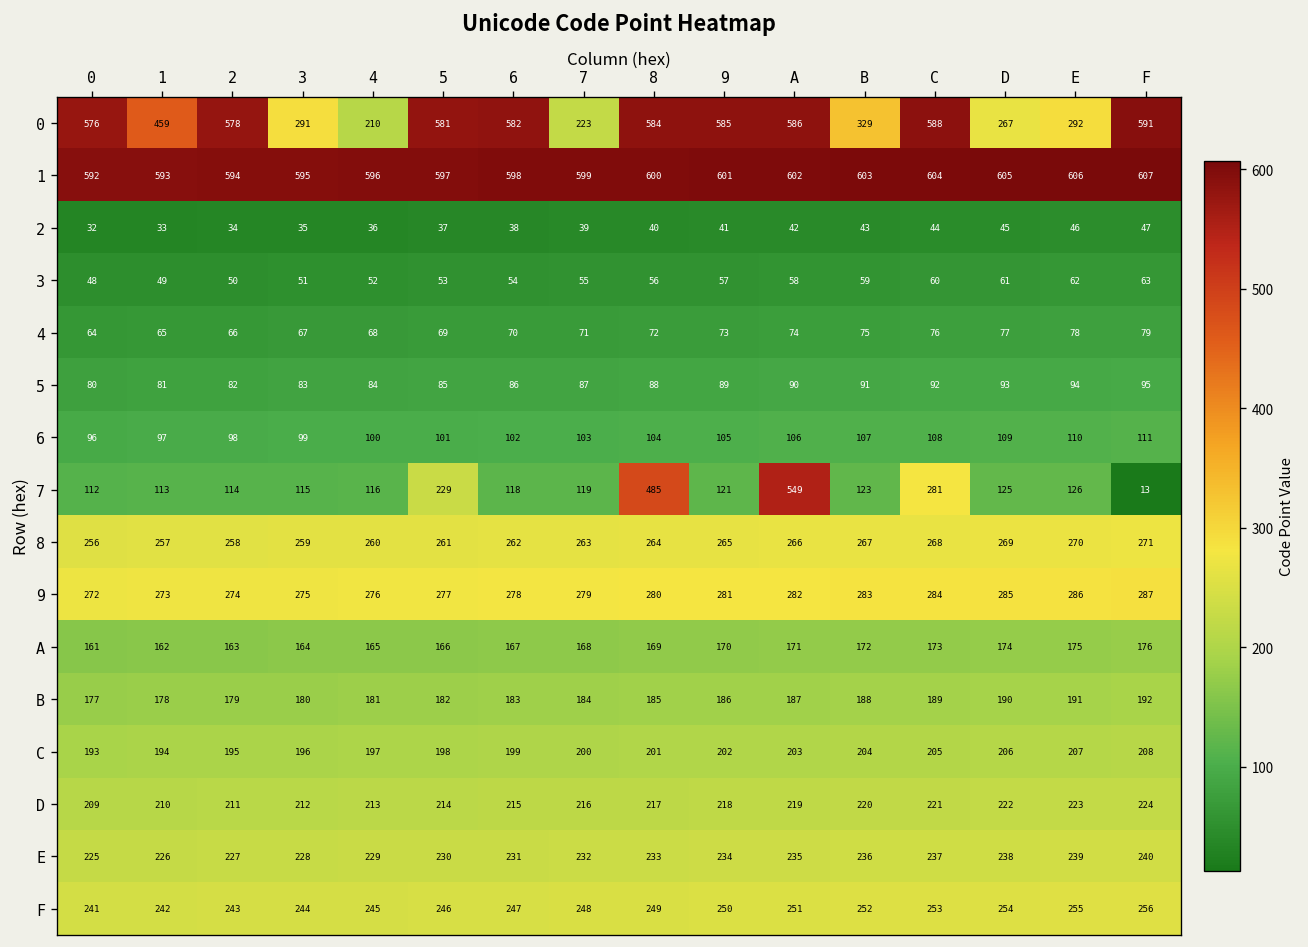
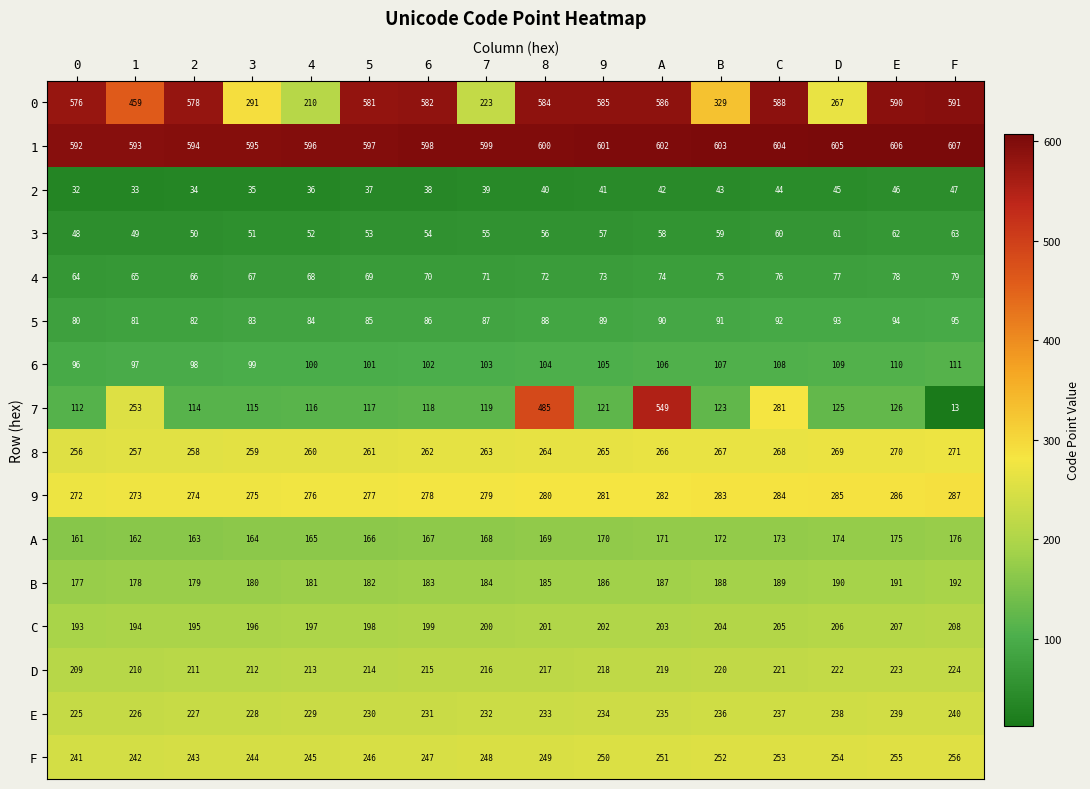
0, E: 292 -> 590
7, 1: 113 -> 253
7, 5: 229 -> 117
